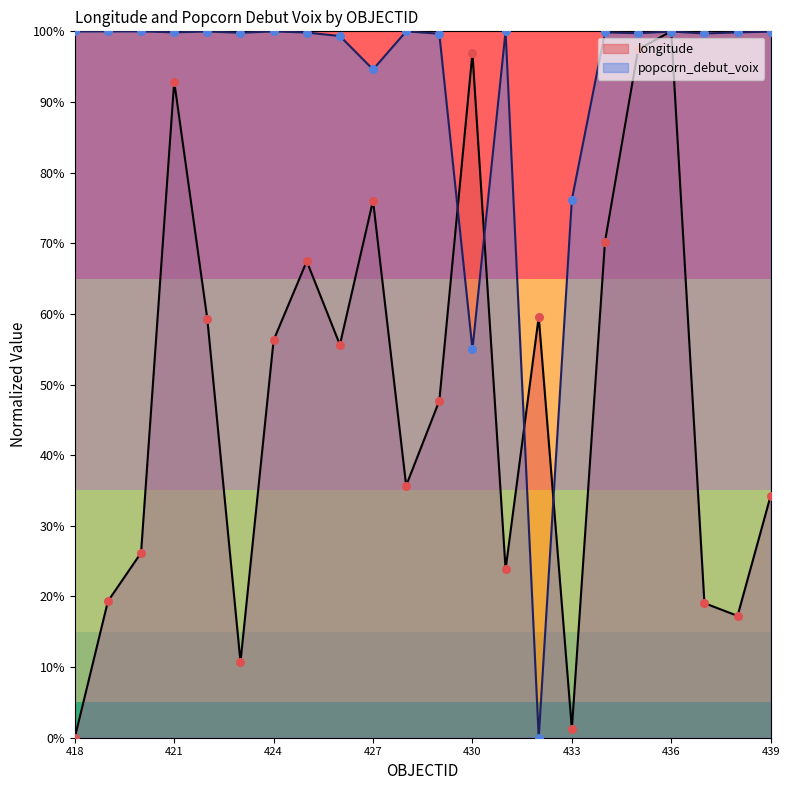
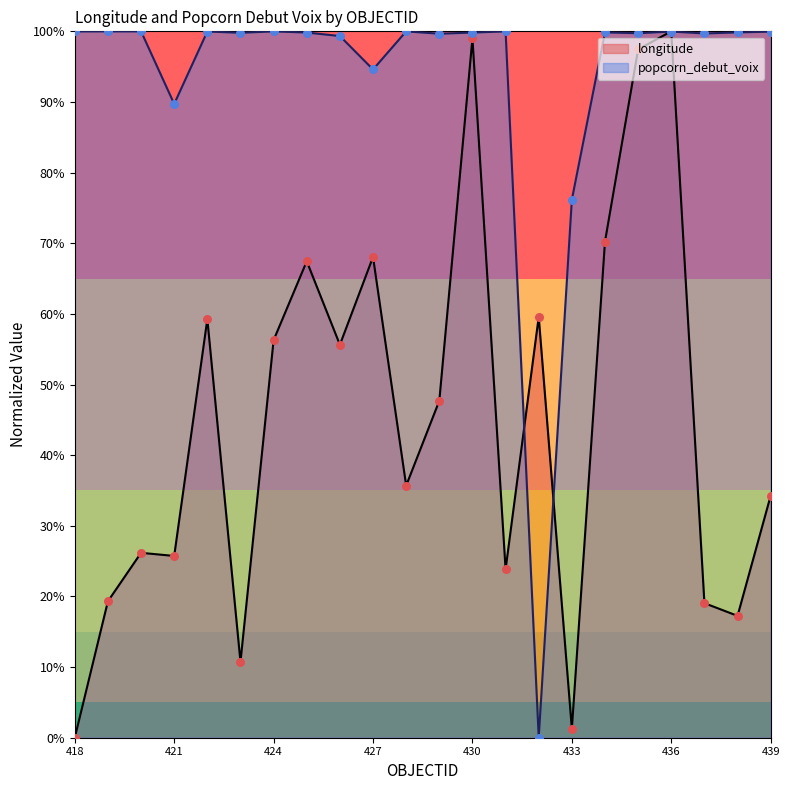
longitude, 421: 93% -> 26%
popcorn_debut_voix, 421: 100% -> 90%
longitude, 427: 76% -> 68%
longitude, 430: 97% -> 99%
popcorn_debut_voix, 430: 55% -> 100%
